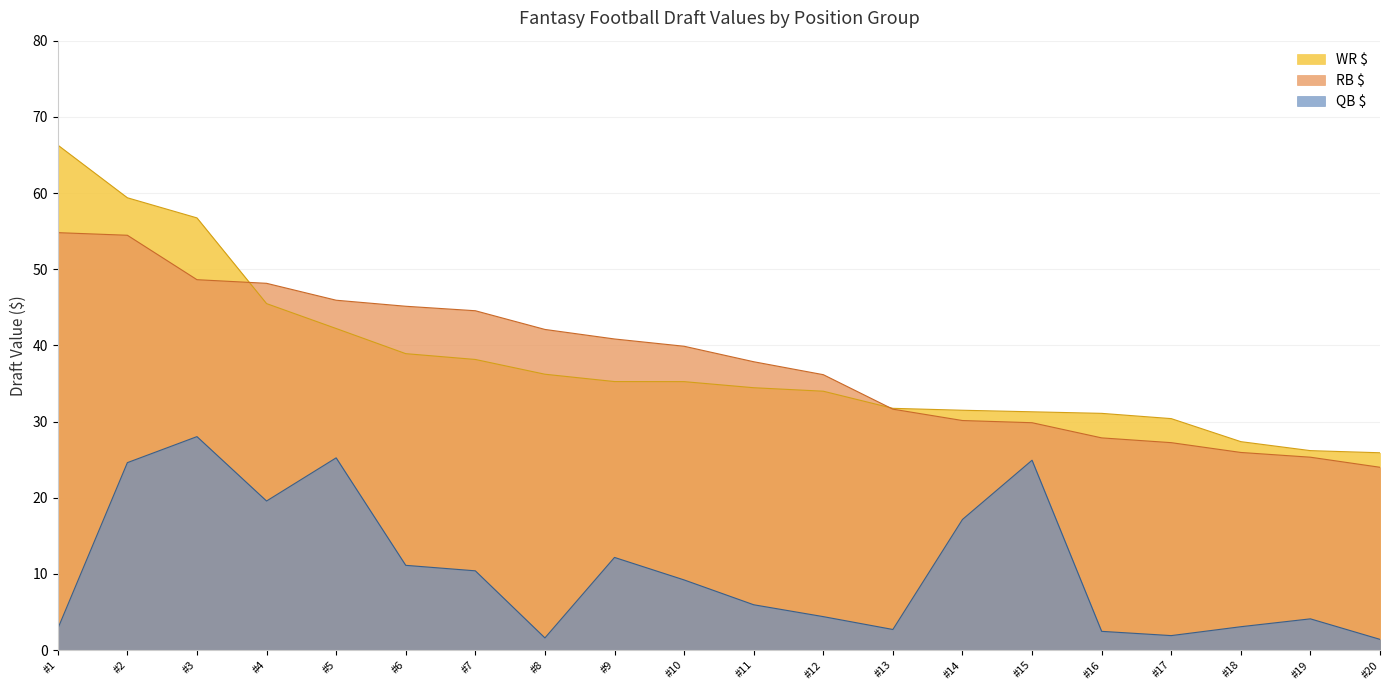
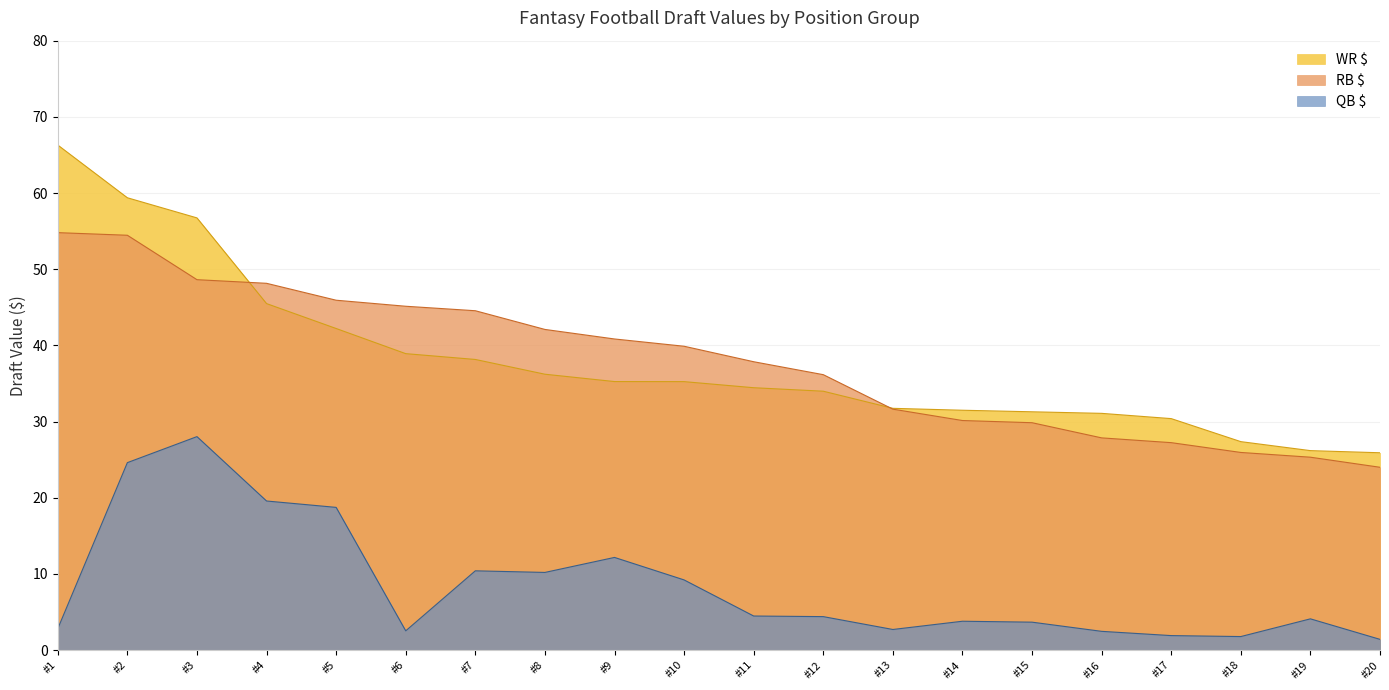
QB $, #5: 25 -> 19
QB $, #6: 11 -> 3
QB $, #8: 2 -> 10
QB $, #11: 6 -> 4
QB $, #14: 17 -> 4
QB $, #15: 25 -> 4
QB $, #18: 3 -> 2
